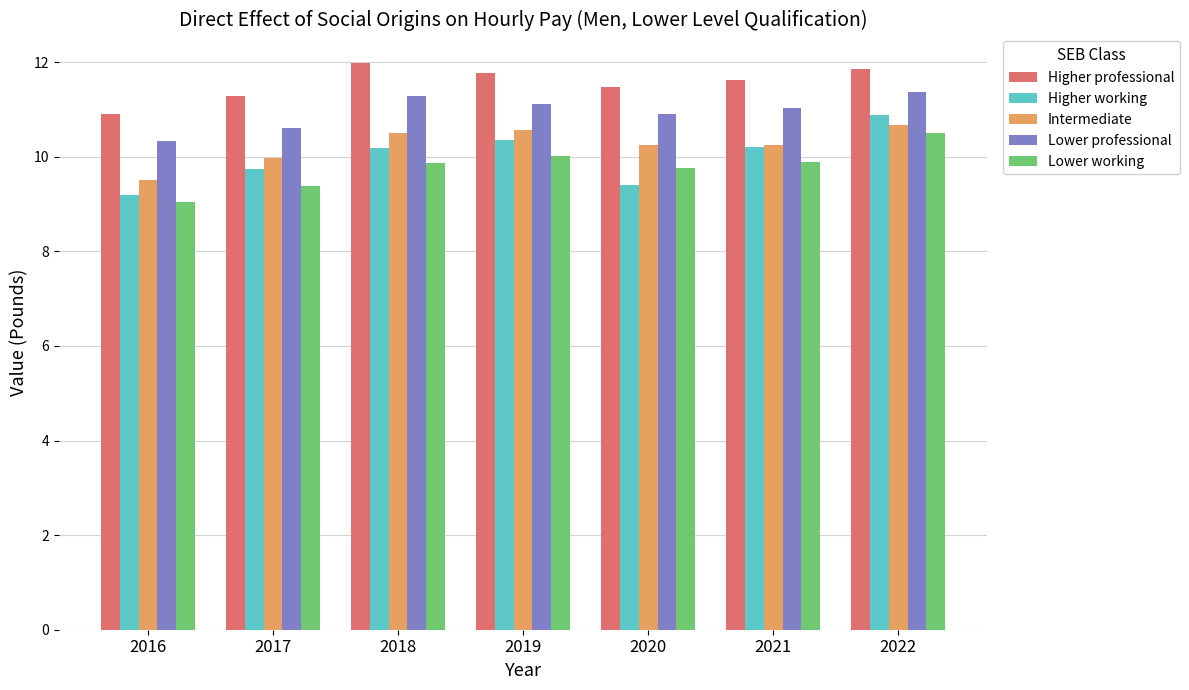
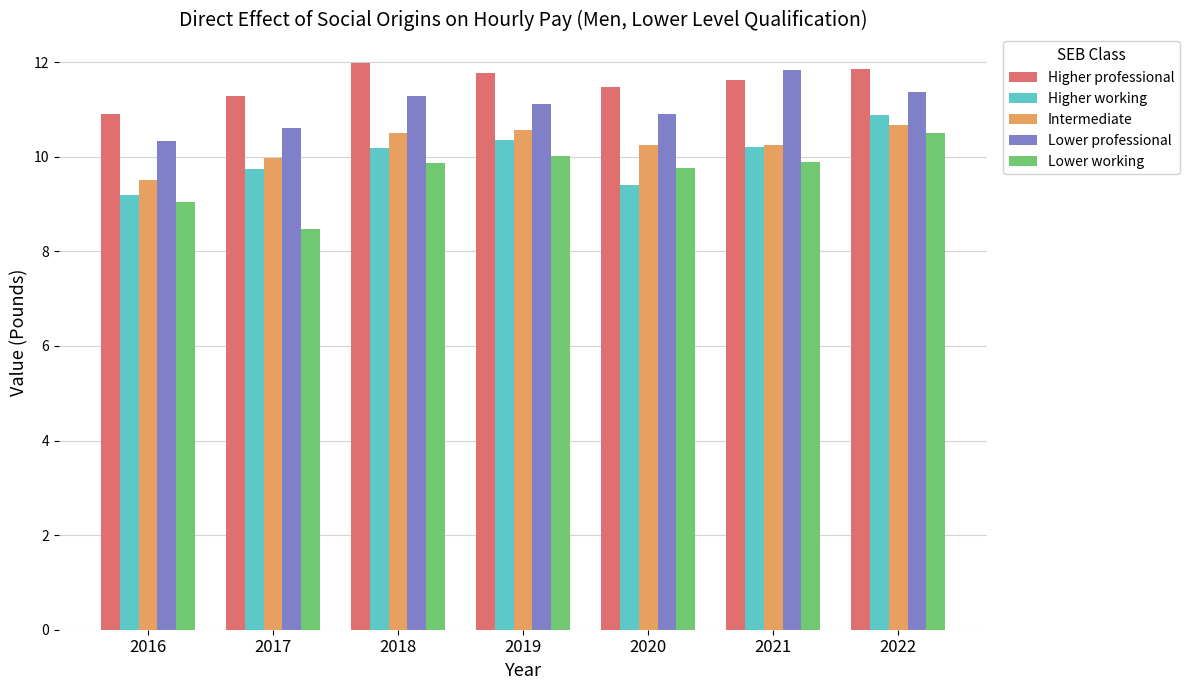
Lower working, 2017: 9.4 -> 8.5
Lower professional, 2021: 11.0 -> 11.8
